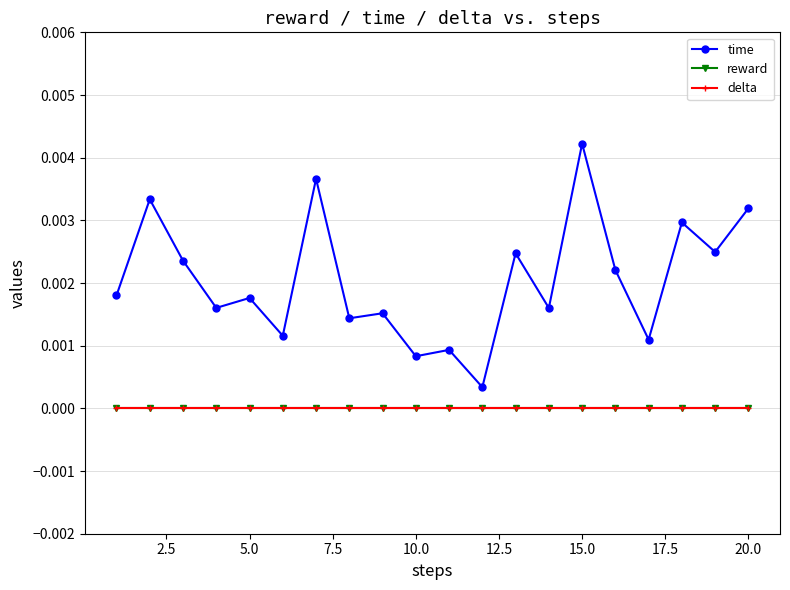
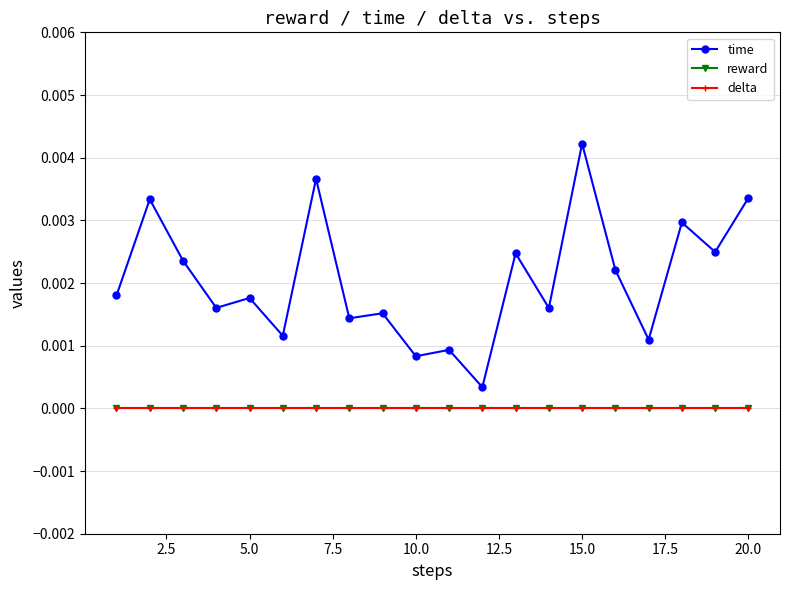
time, 20.0: 0.0032 -> 0.0034
